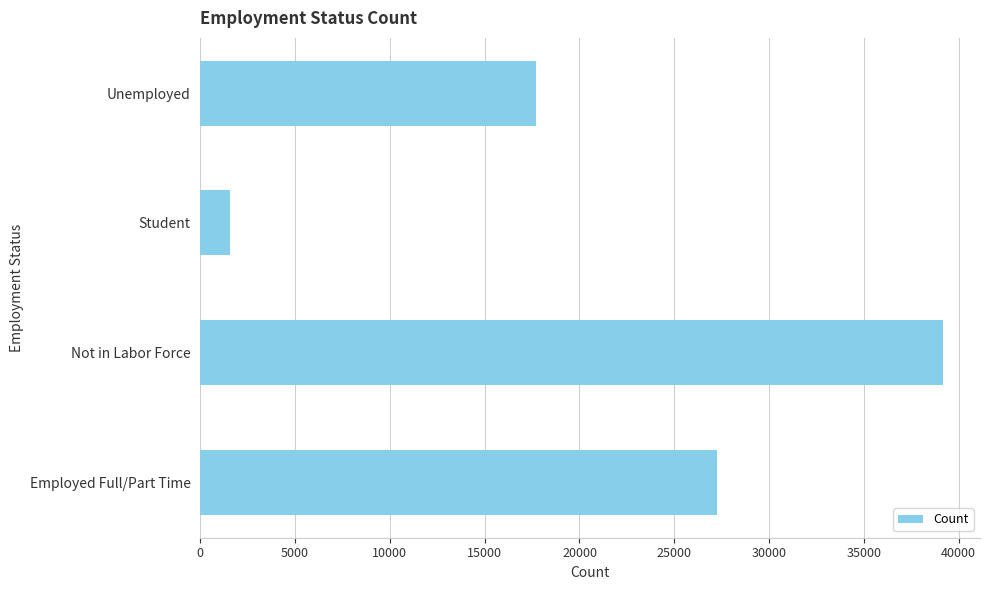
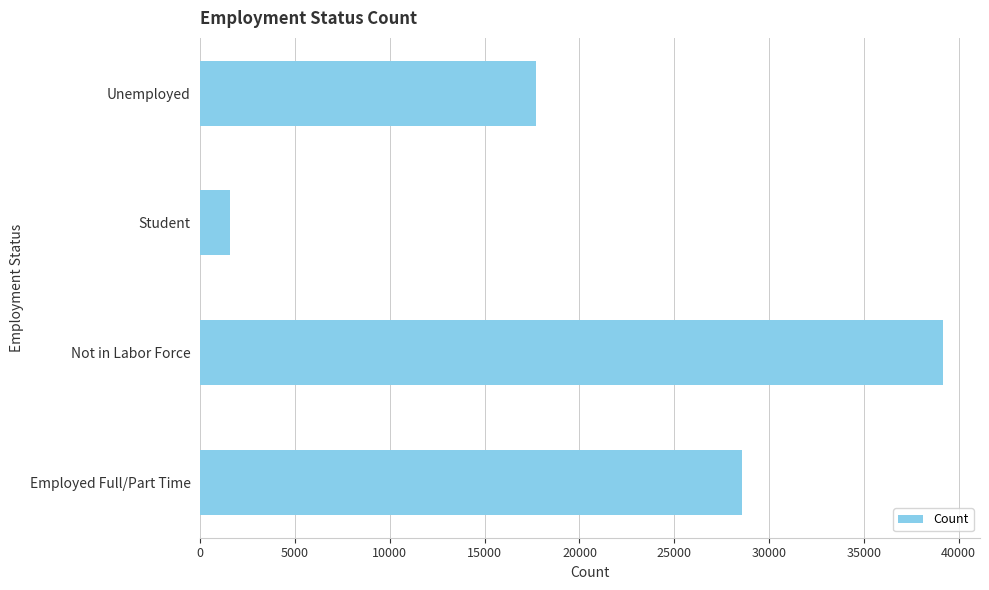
Employed Full/Part Time: 27200 -> 28600
